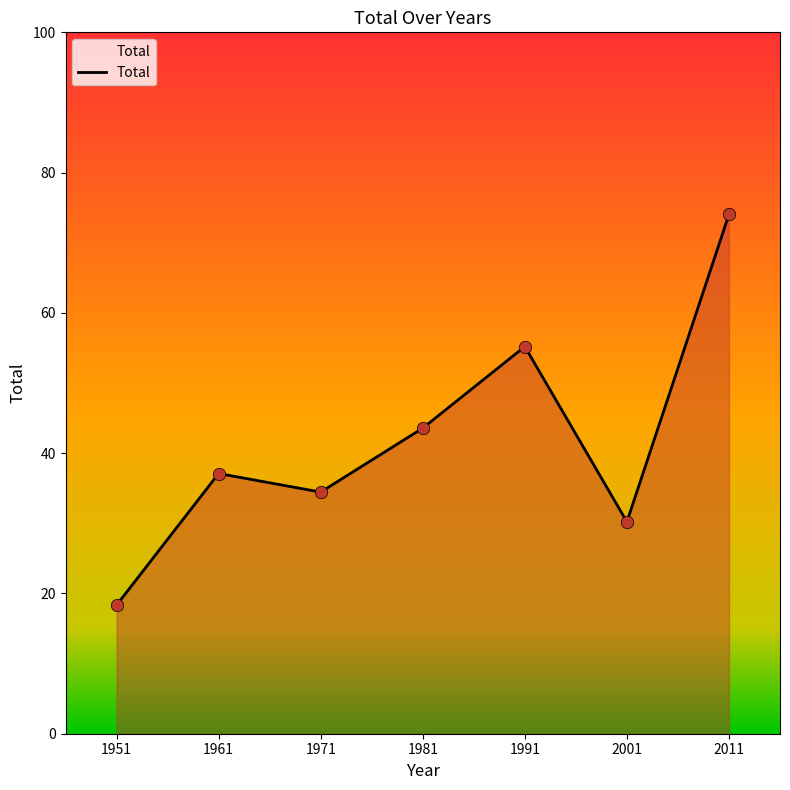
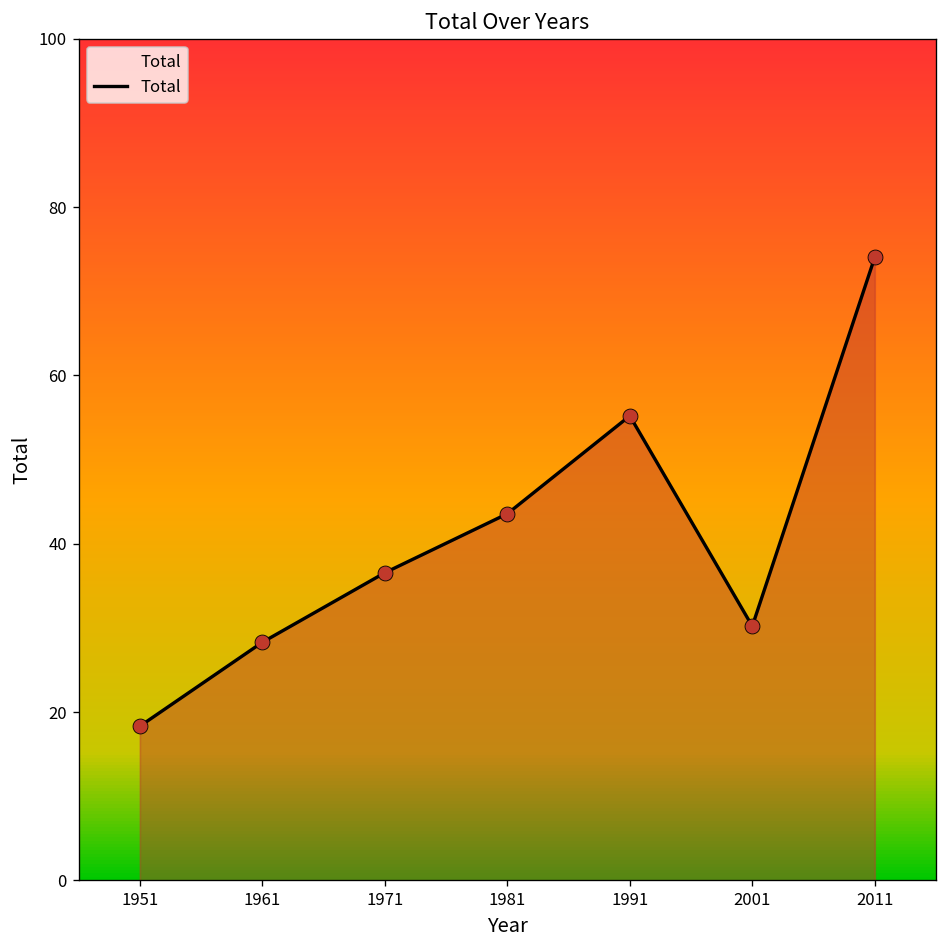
1961: 37 -> 28
1971: 34 -> 37
